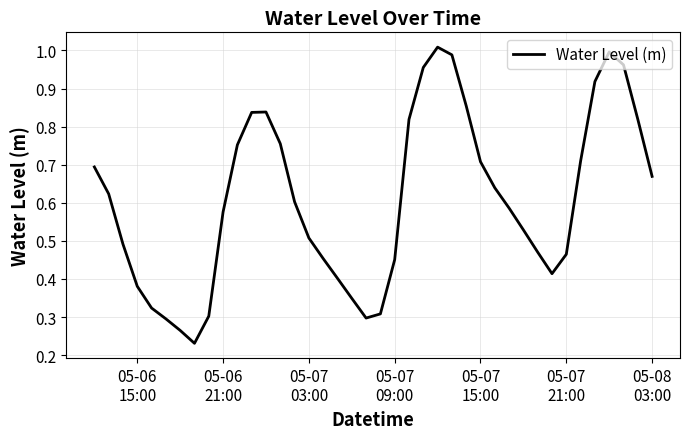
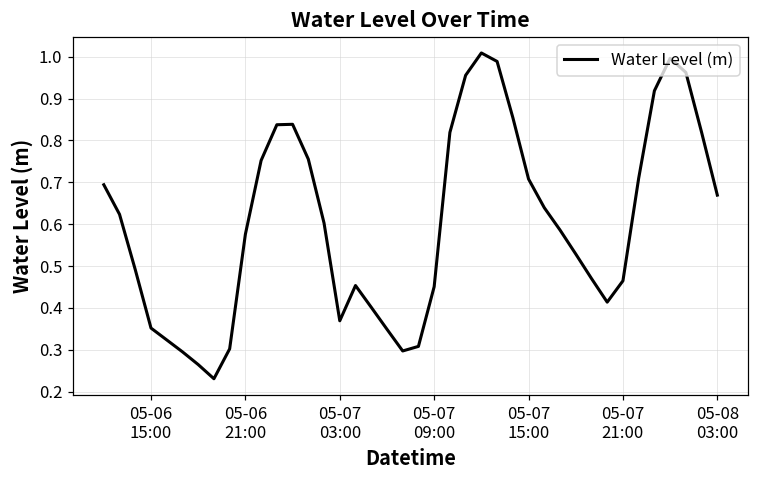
05-06 15:00: 0.38 -> 0.35
05-07 03:00: 0.51 -> 0.37
